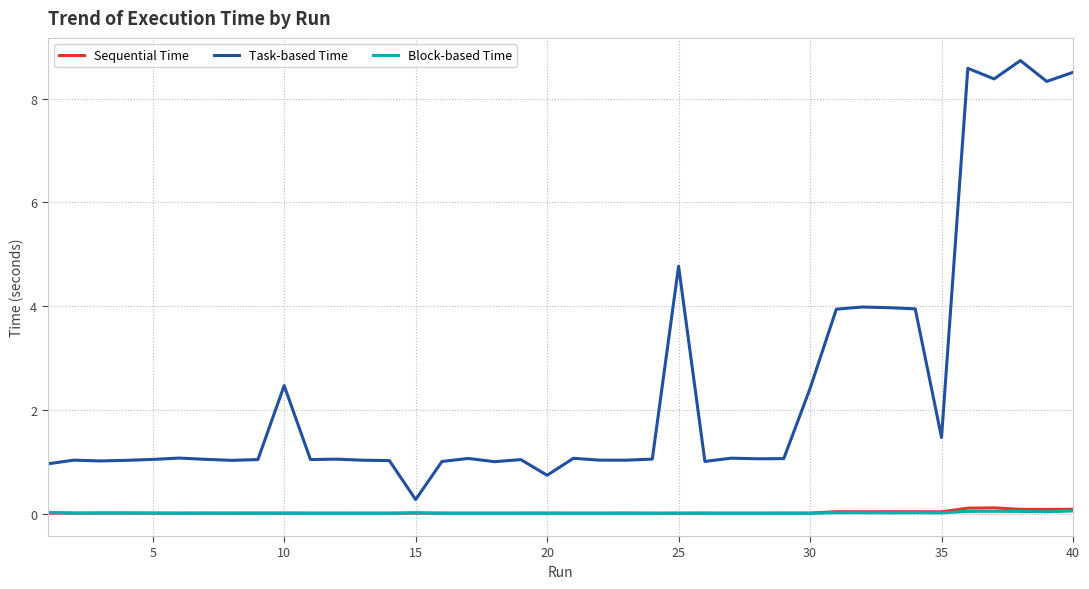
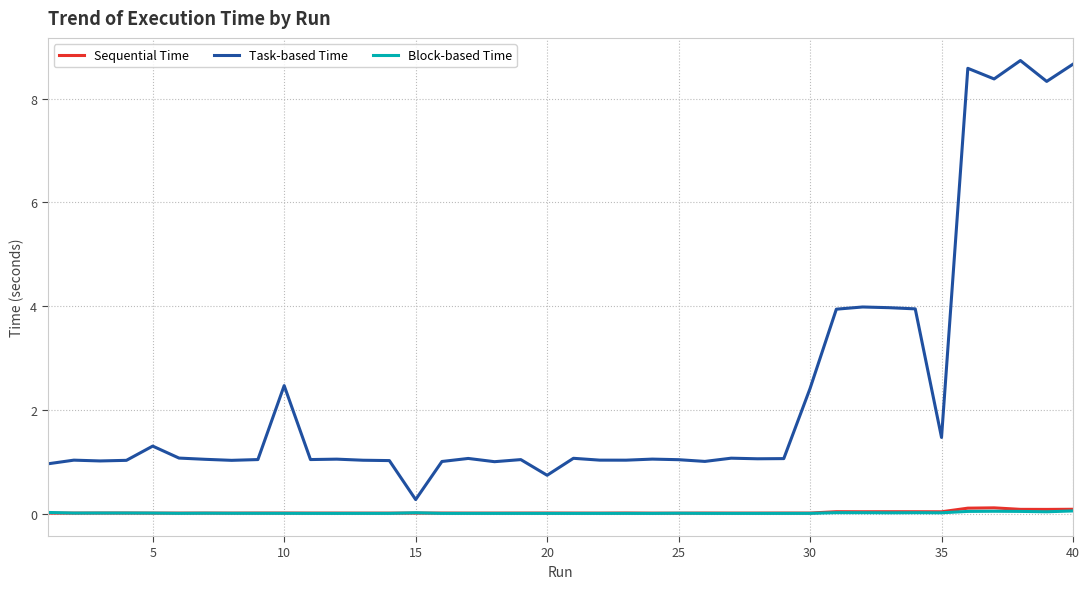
Task-based Time, 5: 1.0 -> 1.3
Task-based Time, 25: 4.8 -> 1.0
Task-based Time, 40: 8.5 -> 8.7
